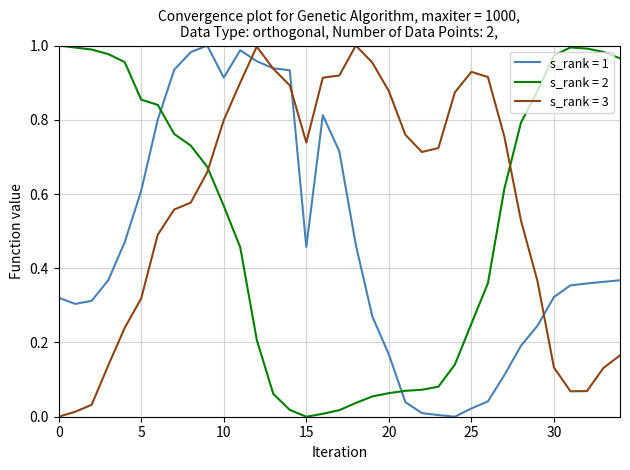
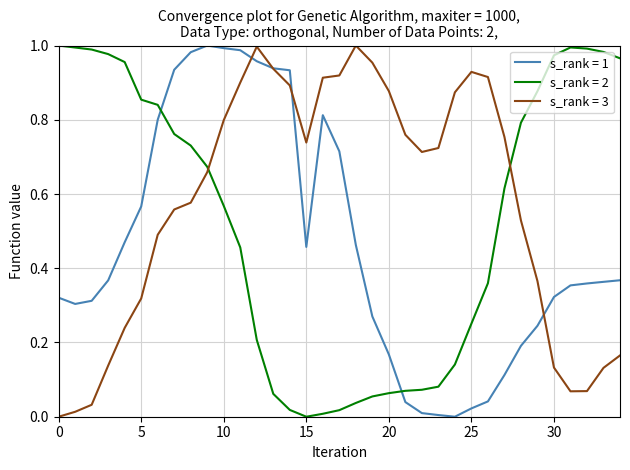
s_rank = 1, 5: 0.61 -> 0.57
s_rank = 1, 10: 0.91 -> 0.99
